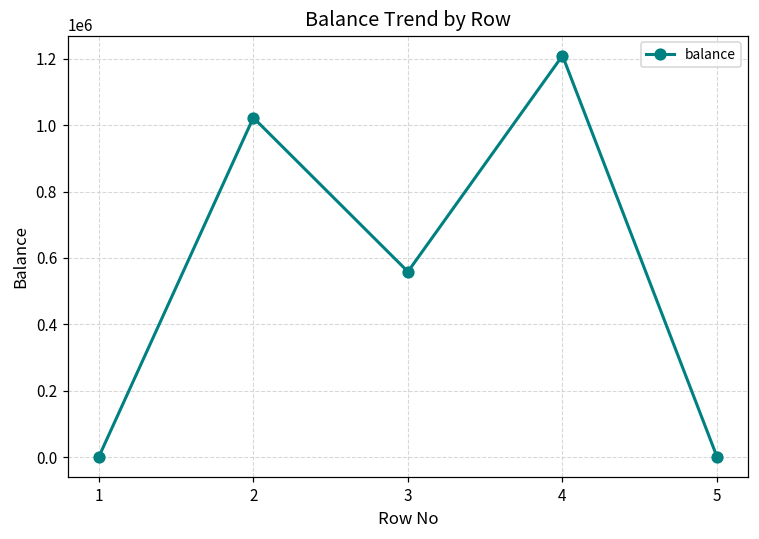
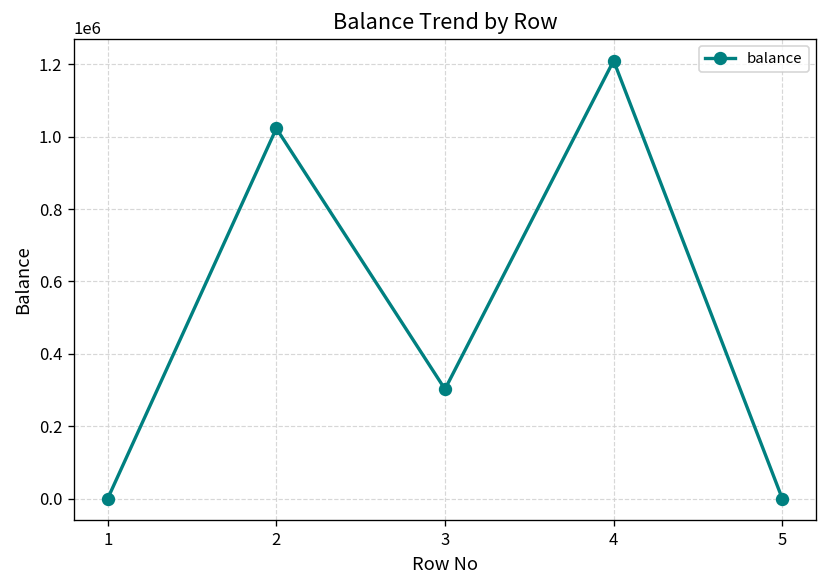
3: 560000 -> 300000
